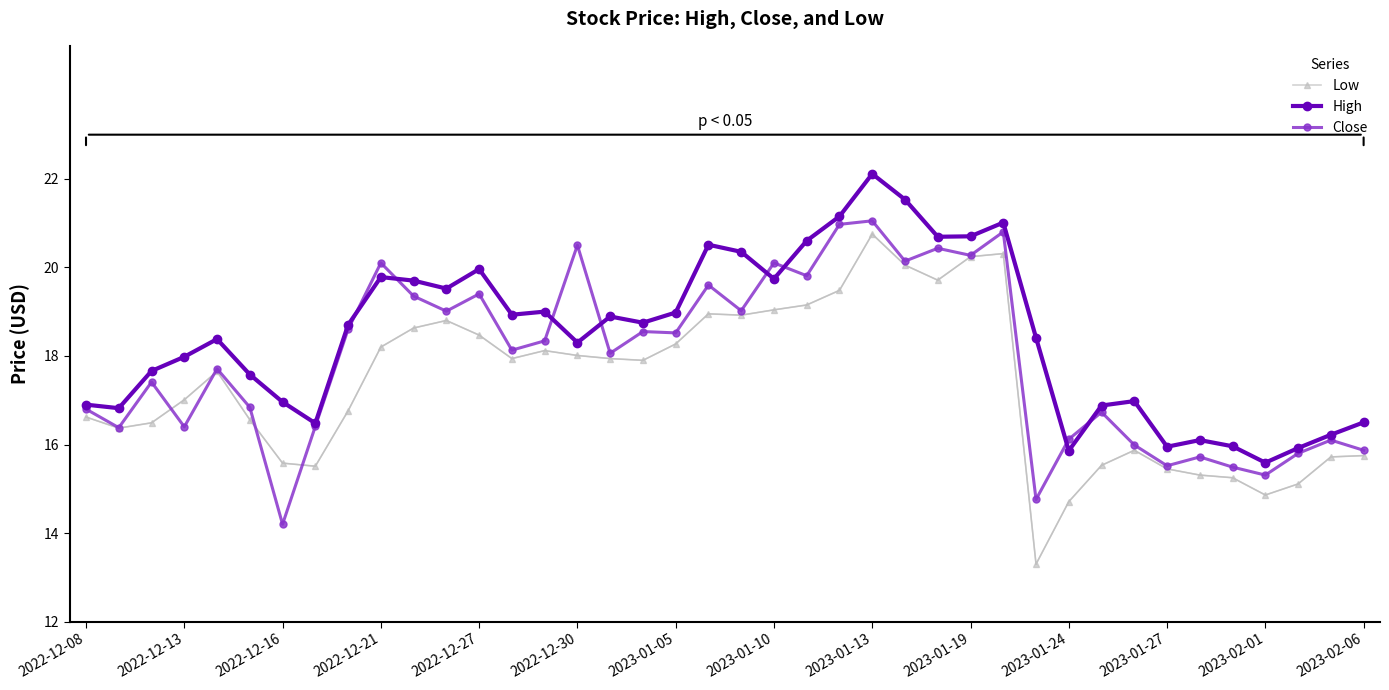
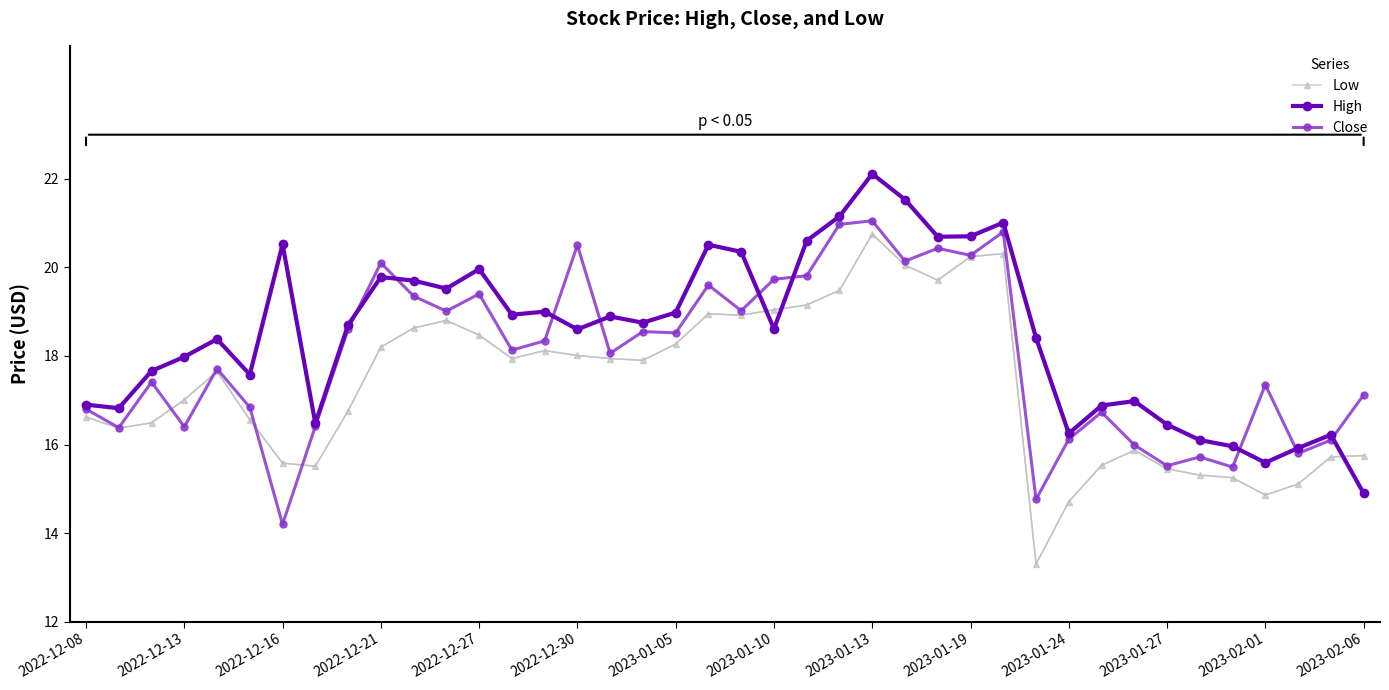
High, 2022-12-16: 17.0 -> 20.5
High, 2022-12-30: 18.3 -> 18.6
High, 2023-01-10: 19.7 -> 18.6
Close, 2023-01-10: 20.1 -> 19.7
High, 2023-01-24: 15.9 -> 16.3
High, 2023-01-27: 16.0 -> 16.5
Close, 2023-02-01: 15.3 -> 17.4
High, 2023-02-06: 16.5 -> 14.9
Close, 2023-02-06: 15.9 -> 17.1
